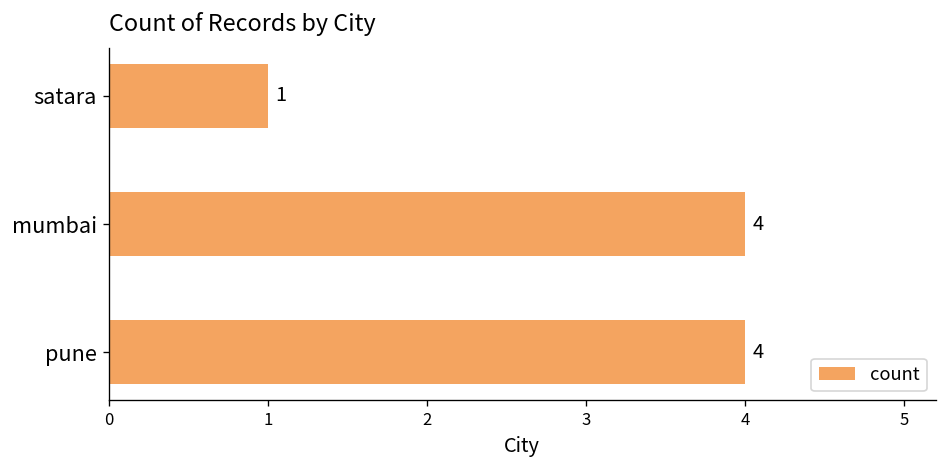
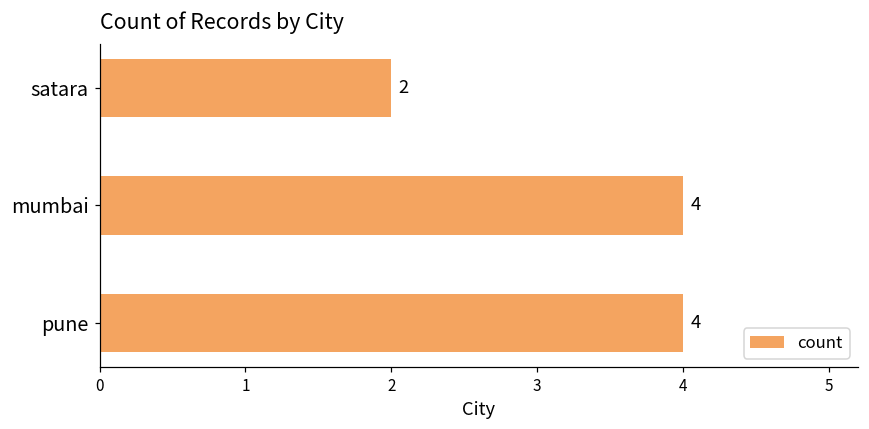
satara: 1 -> 2
